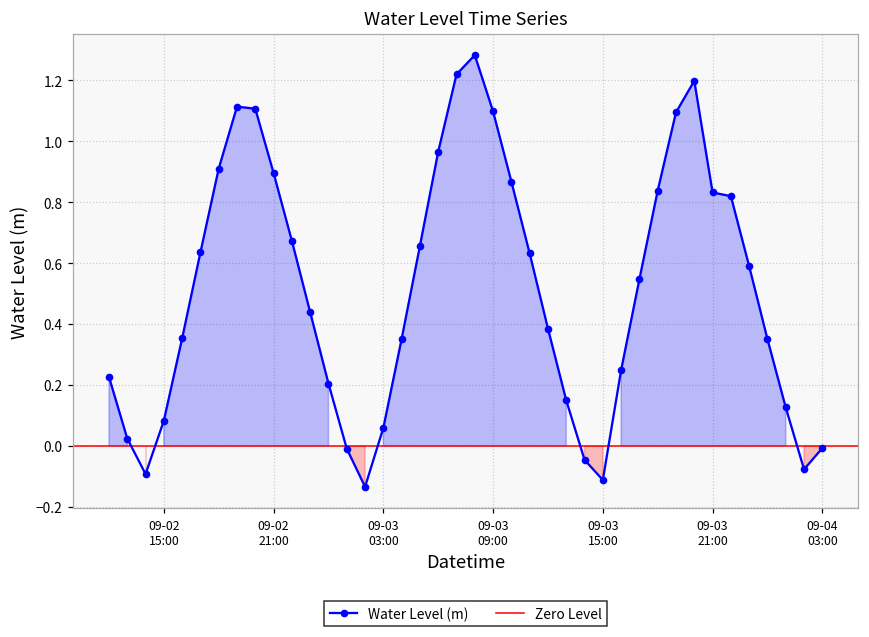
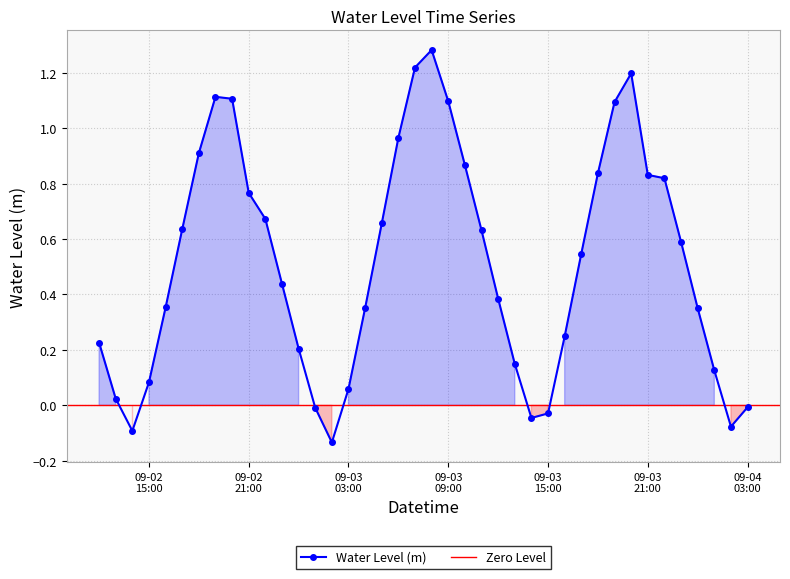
09-02 21:00: 0.90 -> 0.77
09-03 15:00: -0.11 -> -0.03
